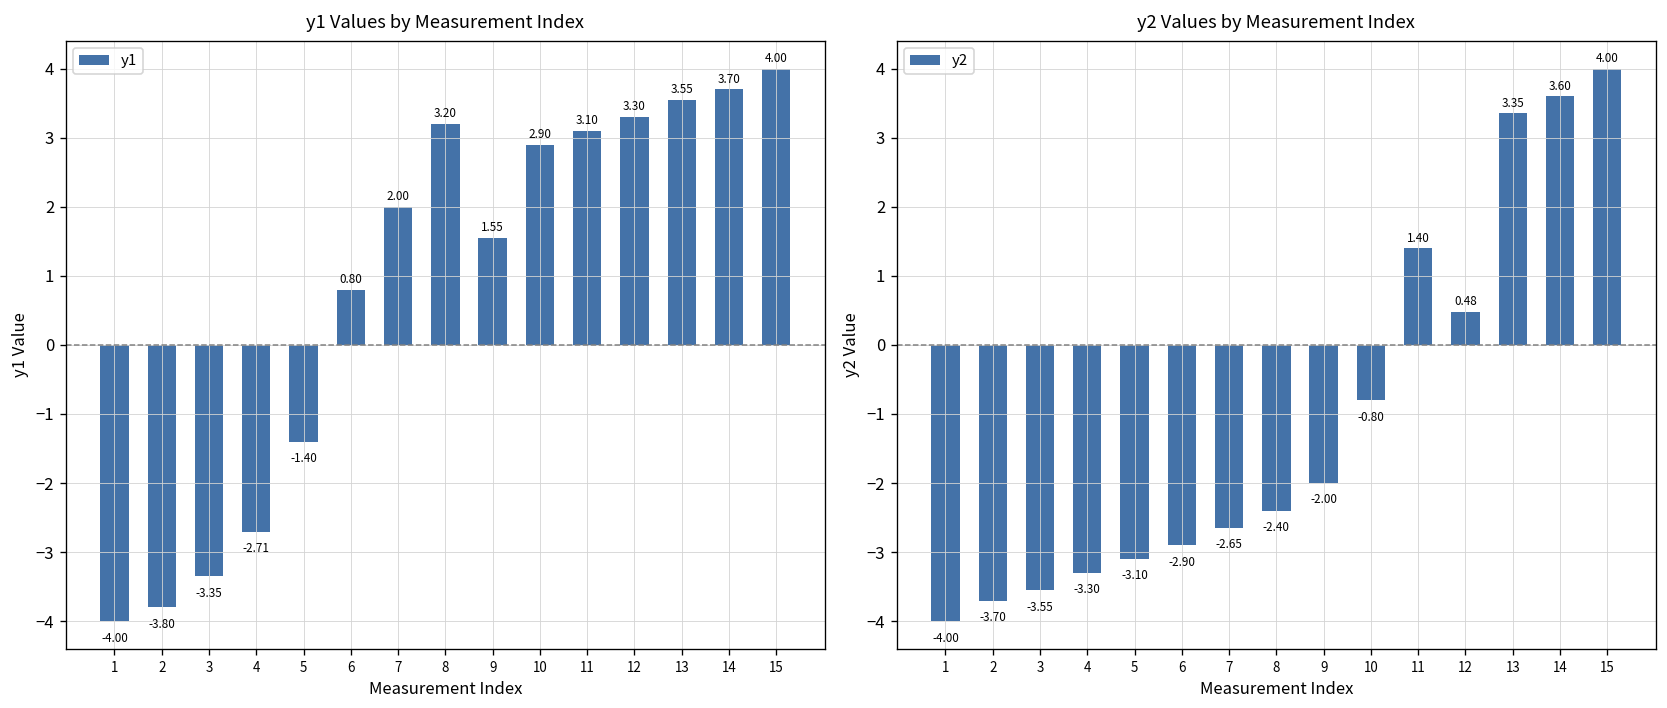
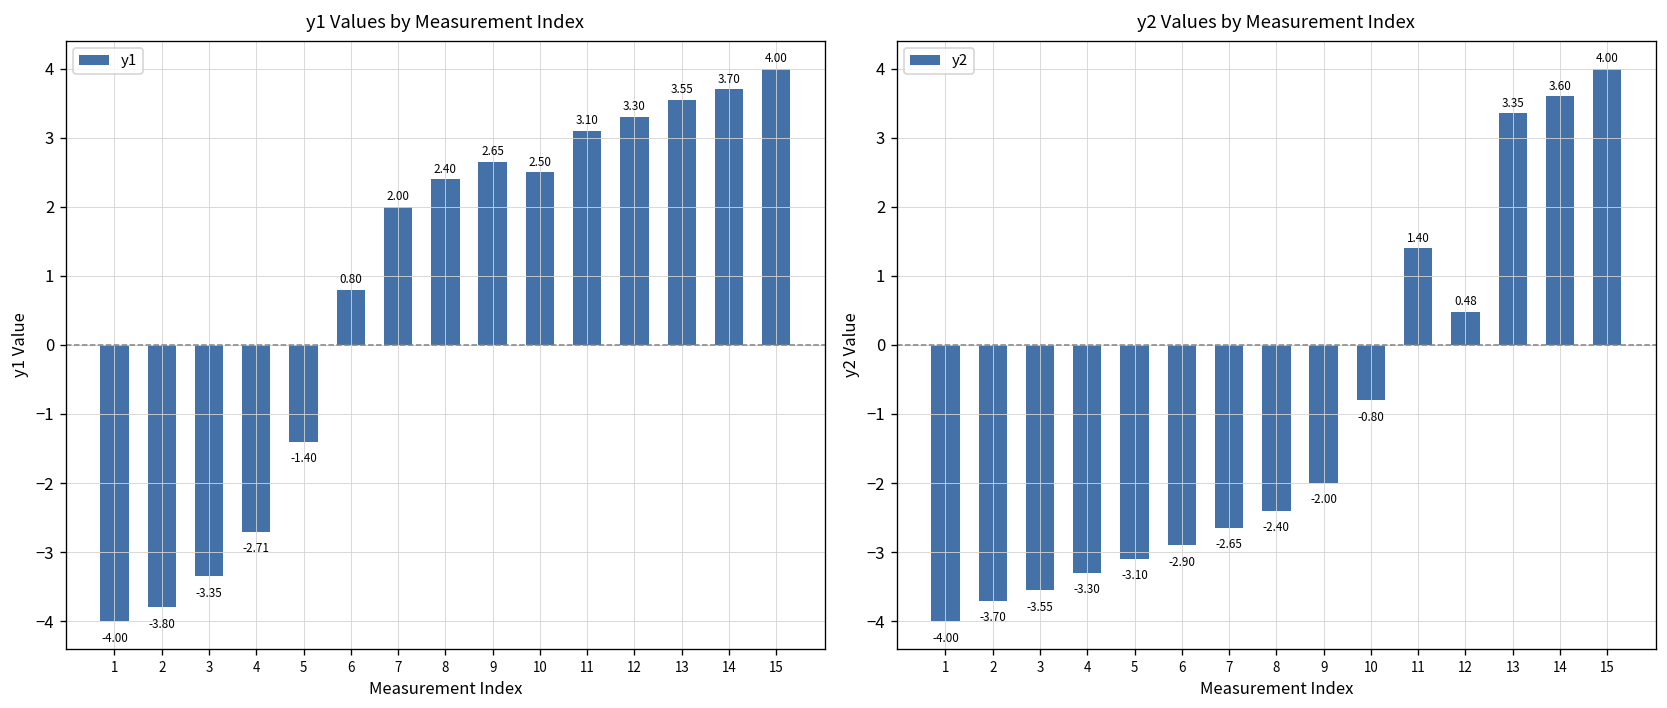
y1 Values by Measurement Index, 8: 3.20 -> 2.40
y1 Values by Measurement Index, 9: 1.55 -> 2.65
y1 Values by Measurement Index, 10: 2.90 -> 2.50
